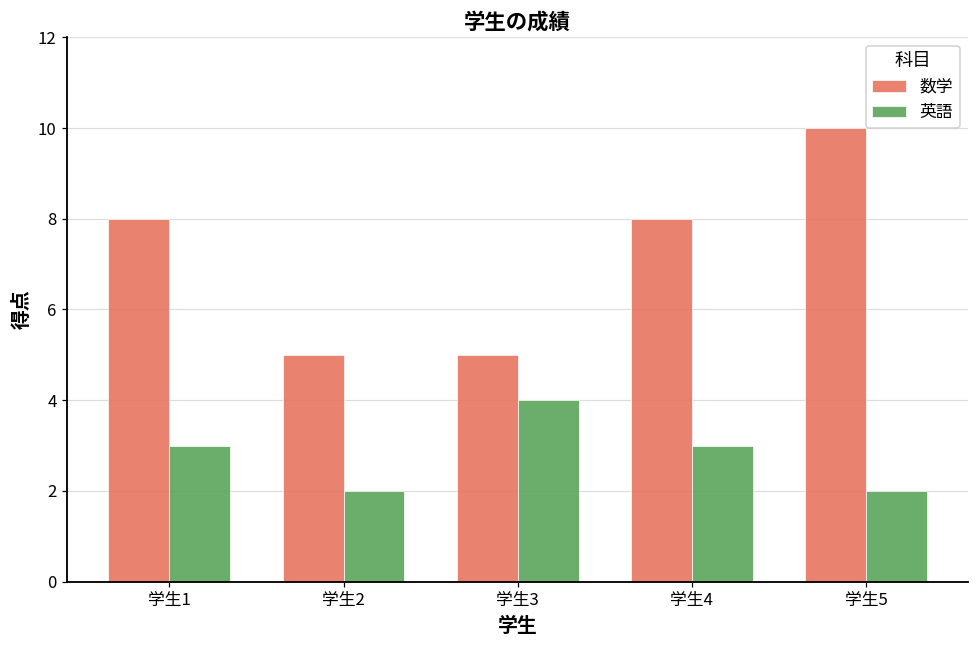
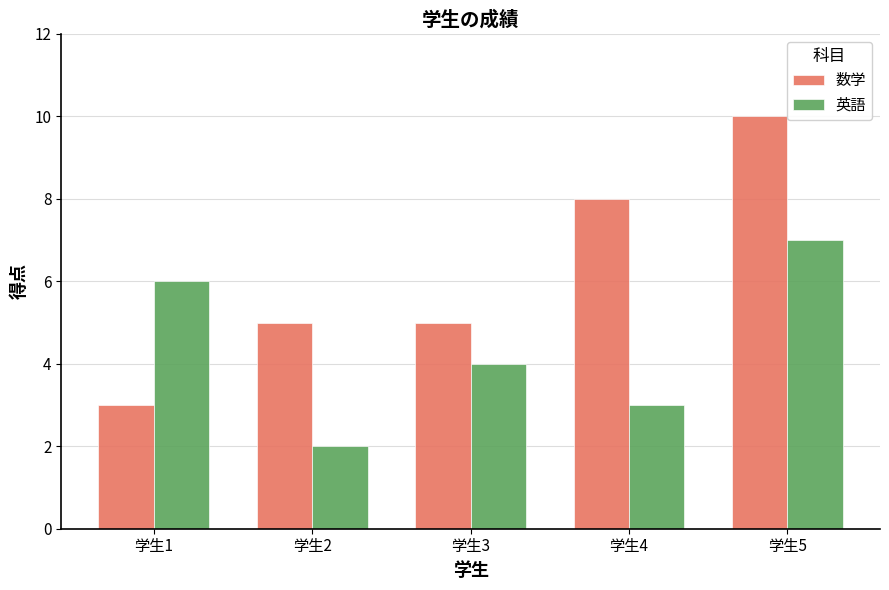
数学, 学生1: 8 -> 3
英語, 学生1: 3 -> 6
英語, 学生5: 2 -> 7
